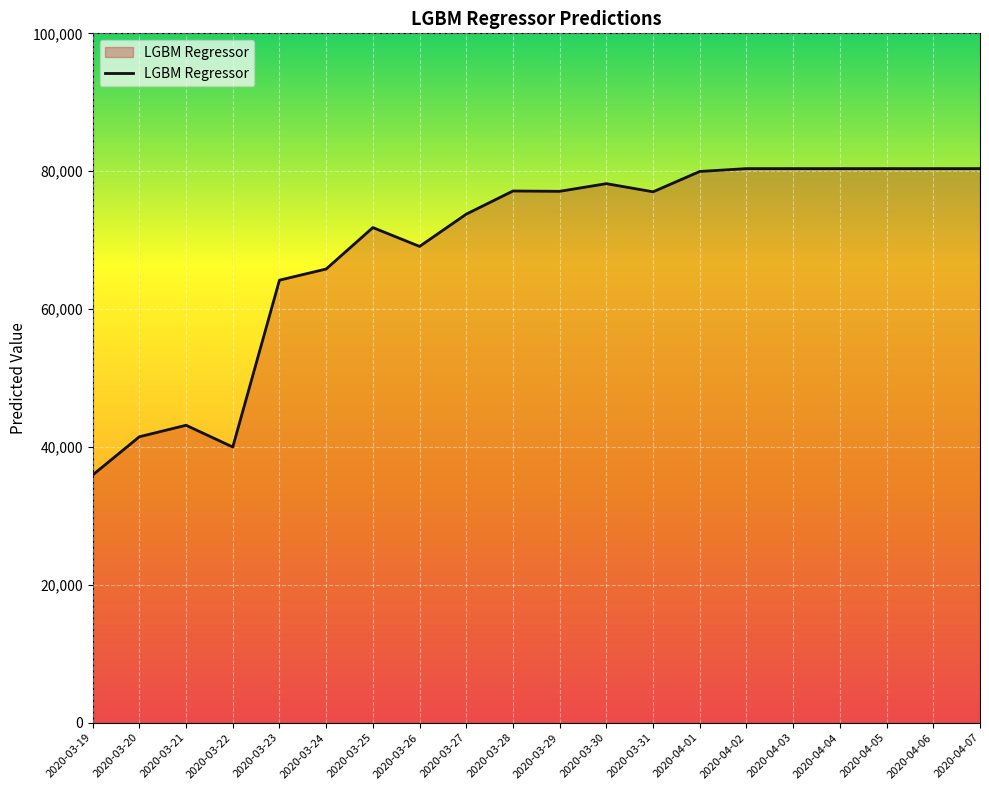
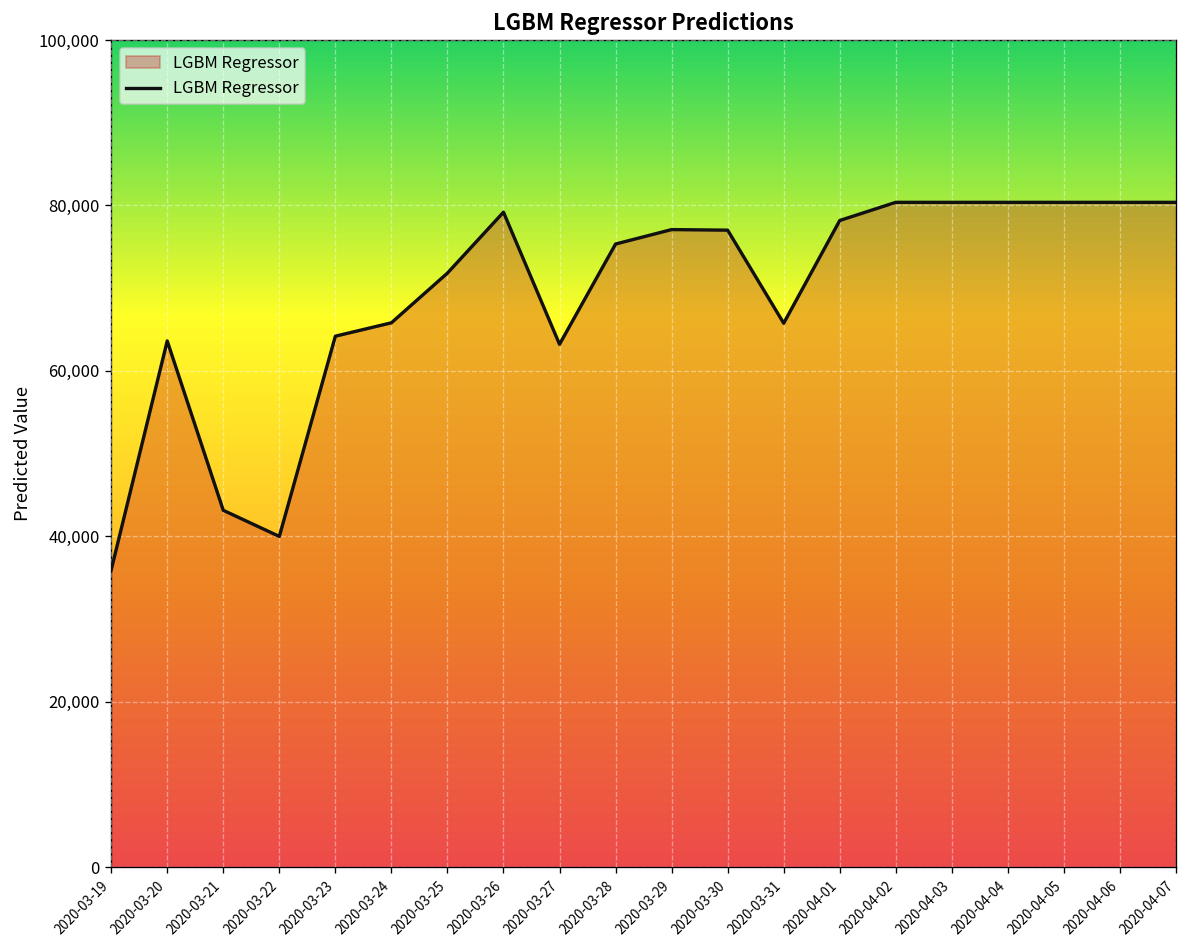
2020-03-20: 41,000 -> 64,000
2020-03-26: 69,000 -> 79,000
2020-03-27: 74,000 -> 63,000
2020-03-28: 77,000 -> 75,000
2020-03-30: 78,000 -> 77,000
2020-03-31: 77,000 -> 66,000
2020-04-01: 80,000 -> 78,000
